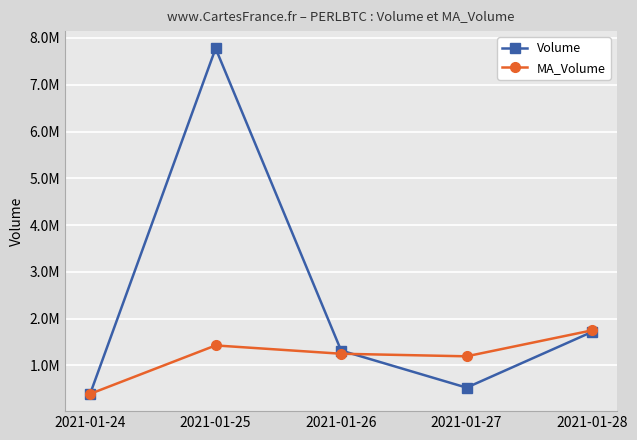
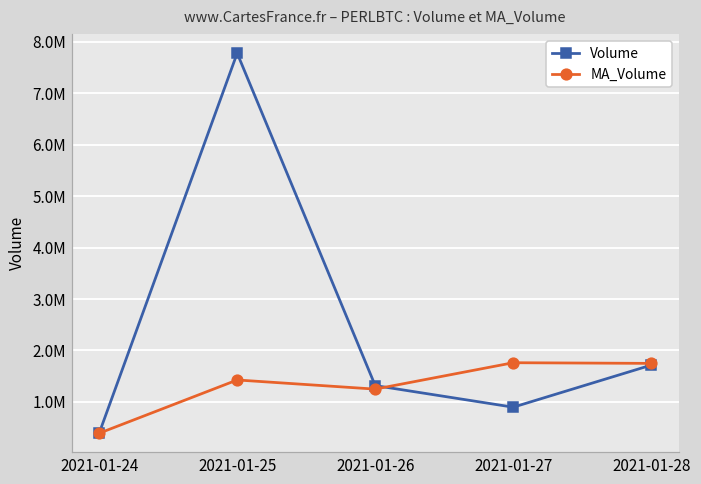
Volume, 2021-01-27: 500000 -> 900000
MA_Volume, 2021-01-27: 1200000 -> 1800000
